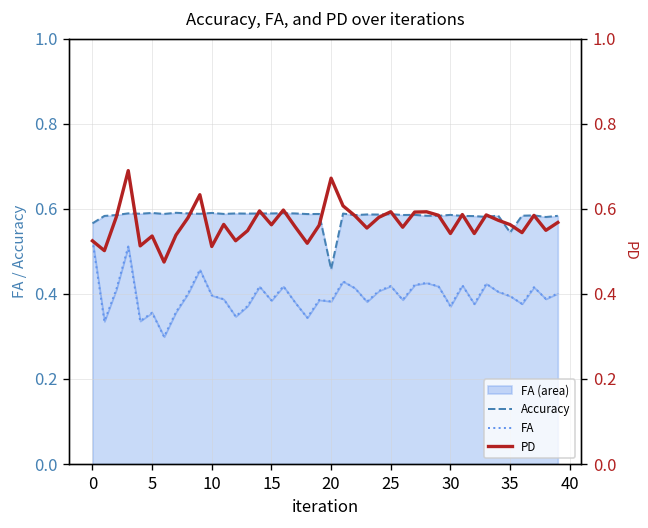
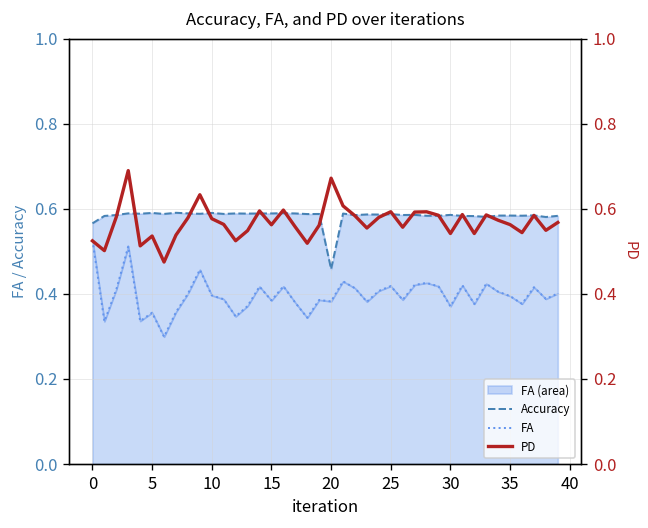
Accuracy, 35: 0.54 -> 0.58
PD, 10: 0.51 -> 0.58
